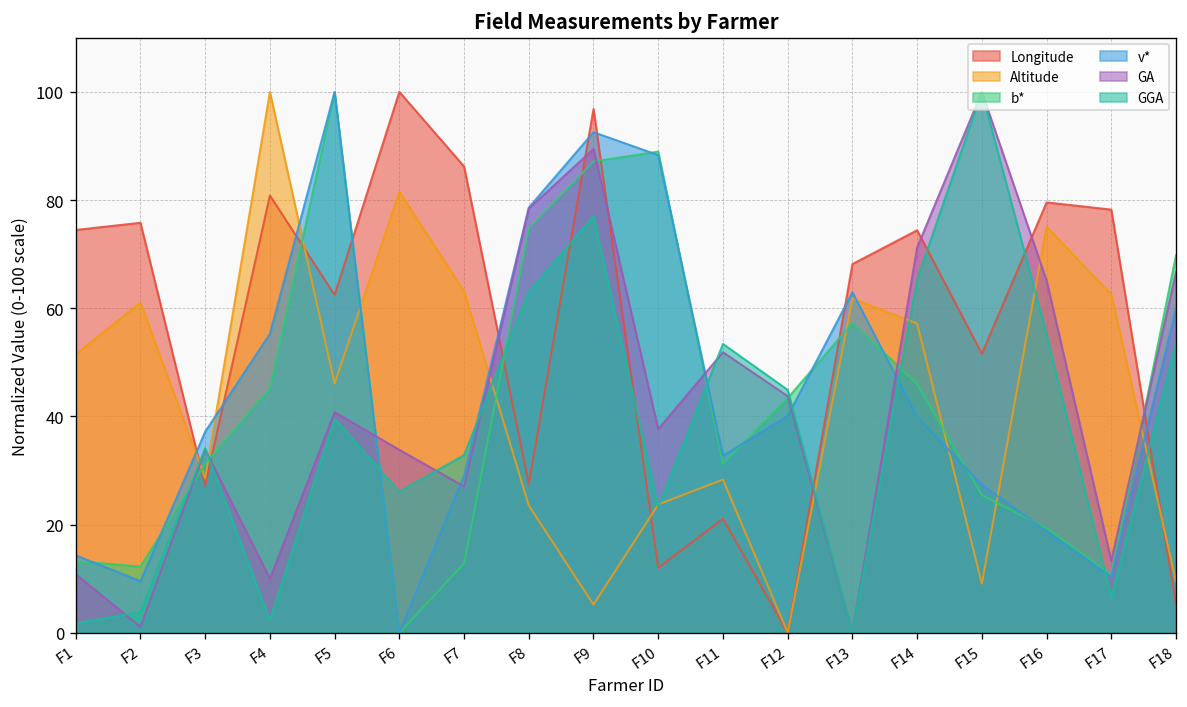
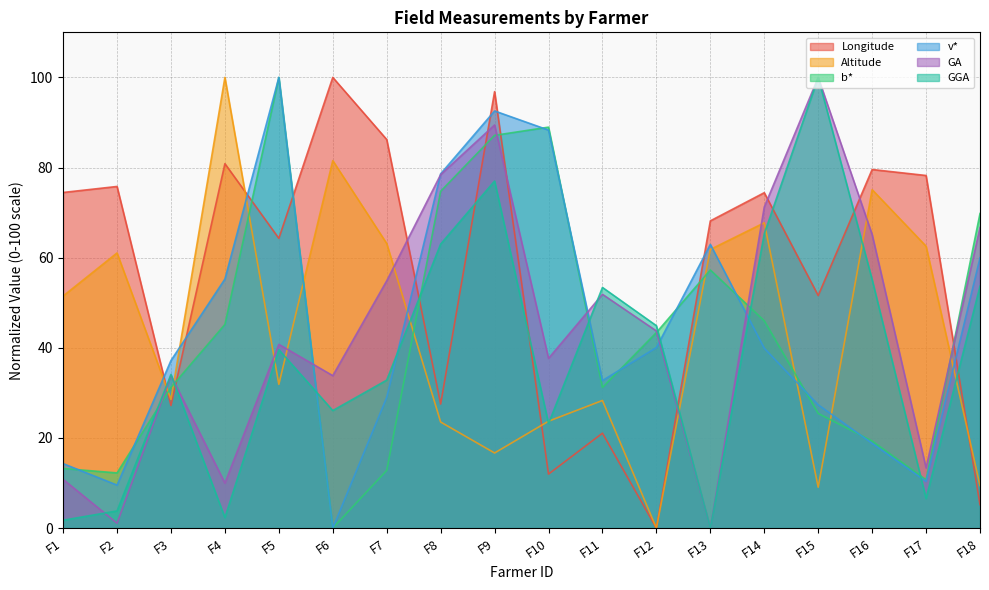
Longitude, F5: 62 -> 64
Altitude, F5: 46 -> 32
GA, F7: 27 -> 55
Altitude, F9: 5 -> 17
Altitude, F14: 57 -> 68
